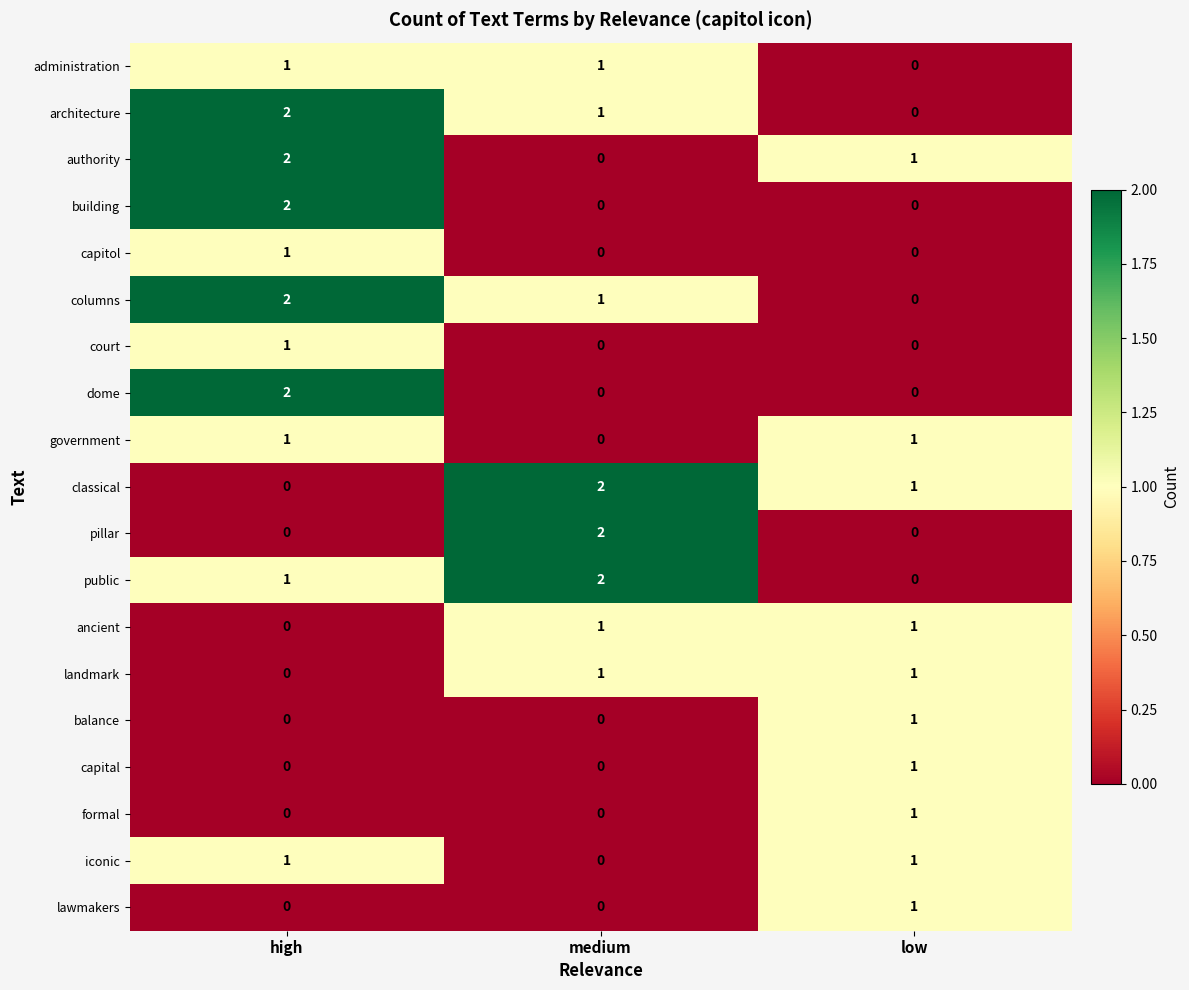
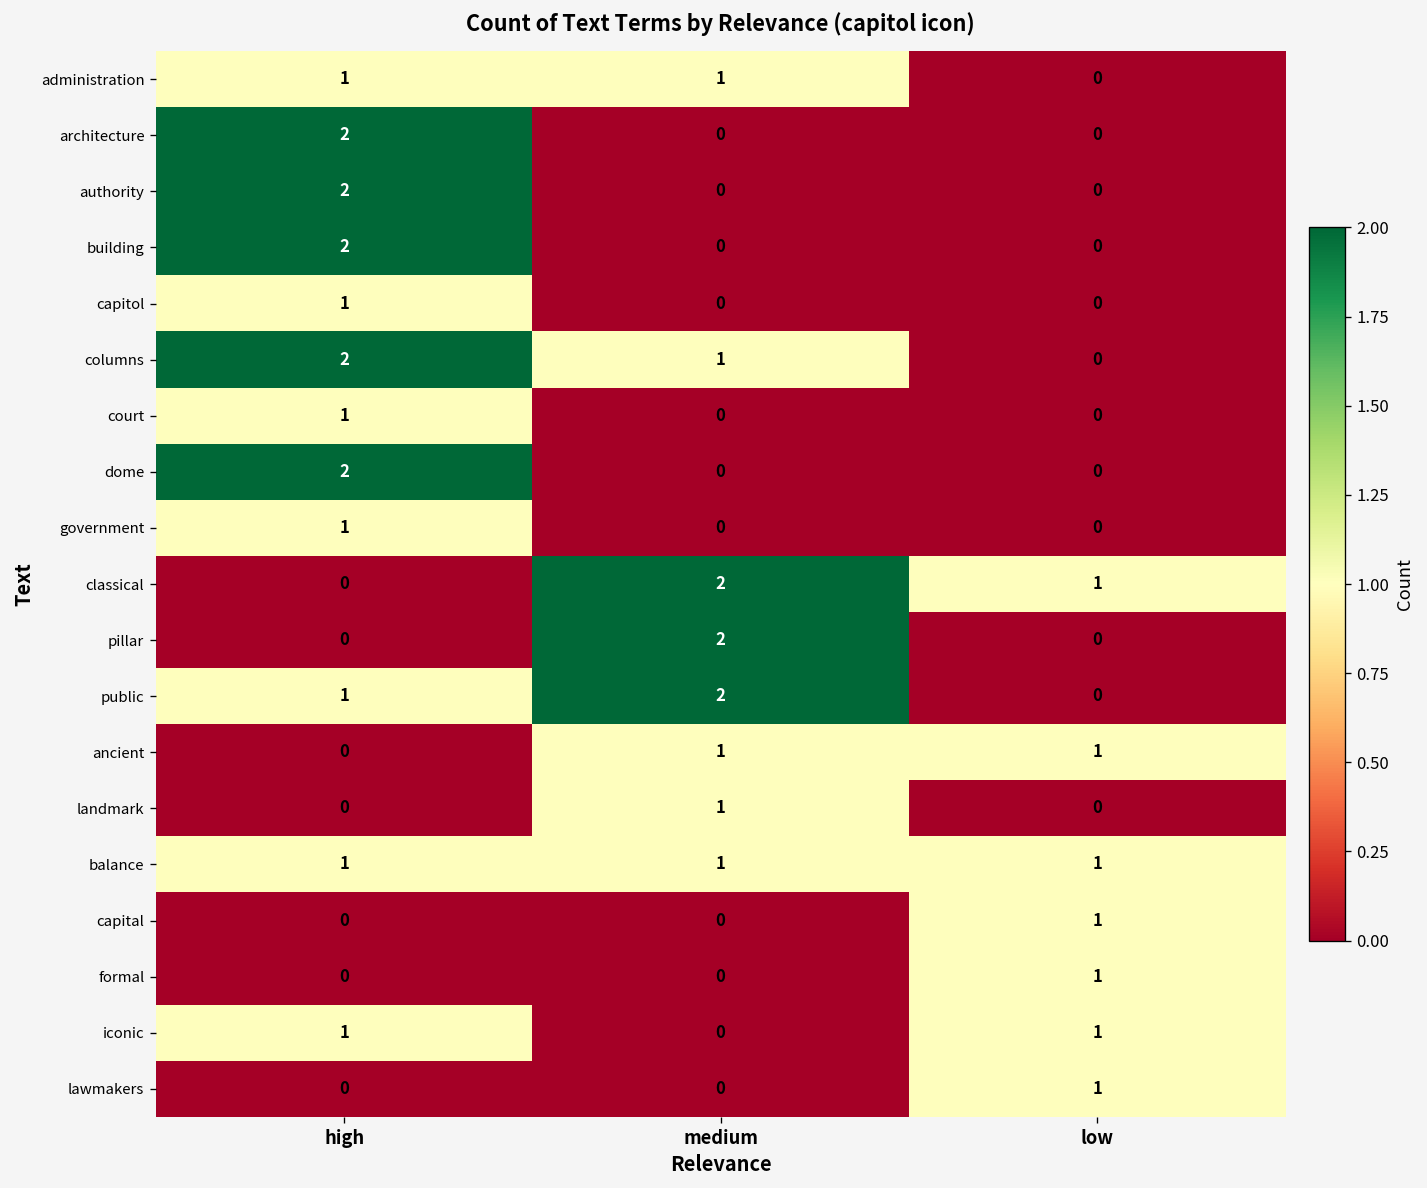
architecture, medium: 1 -> 0
authority, low: 1 -> 0
government, low: 1 -> 0
landmark, low: 1 -> 0
balance, high: 0 -> 1
balance, medium: 0 -> 1
